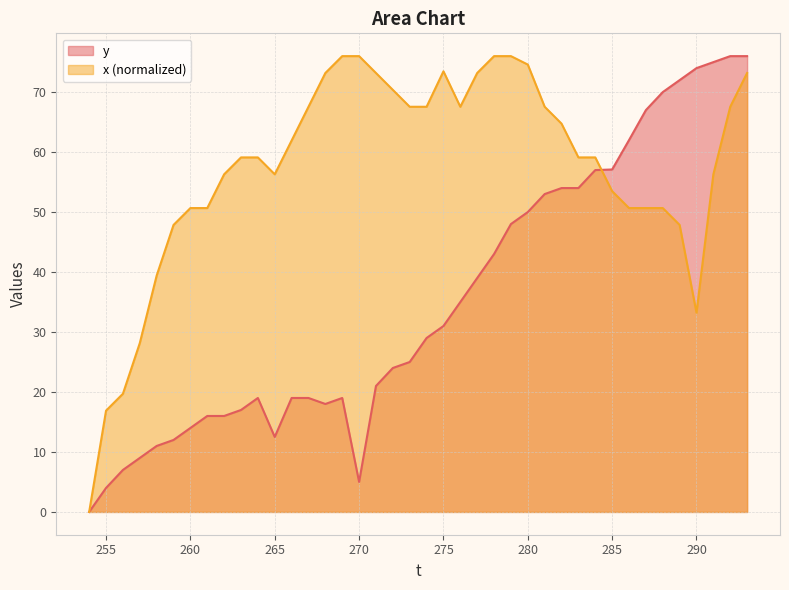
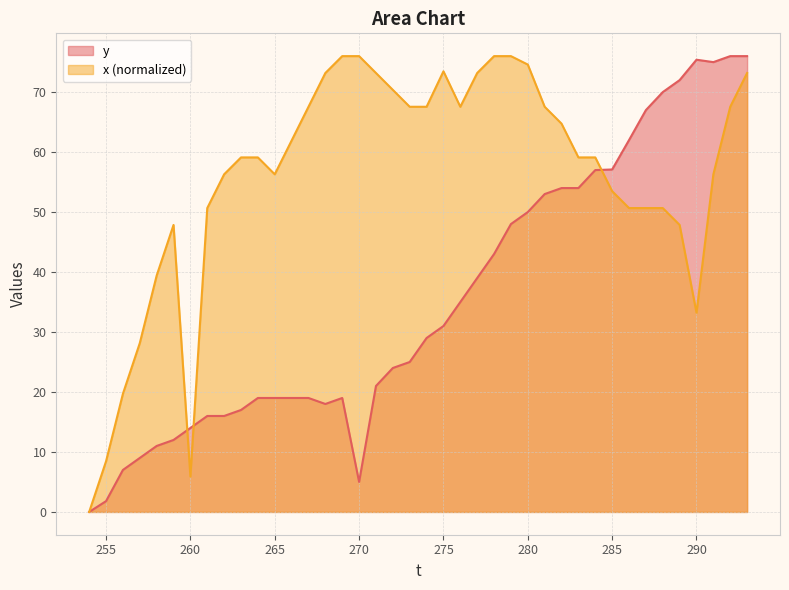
y, 255: 4 -> 2
x (normalized), 255: 17 -> 8
x (normalized), 260: 51 -> 6
y, 265: 13 -> 19
y, 290: 74 -> 75
